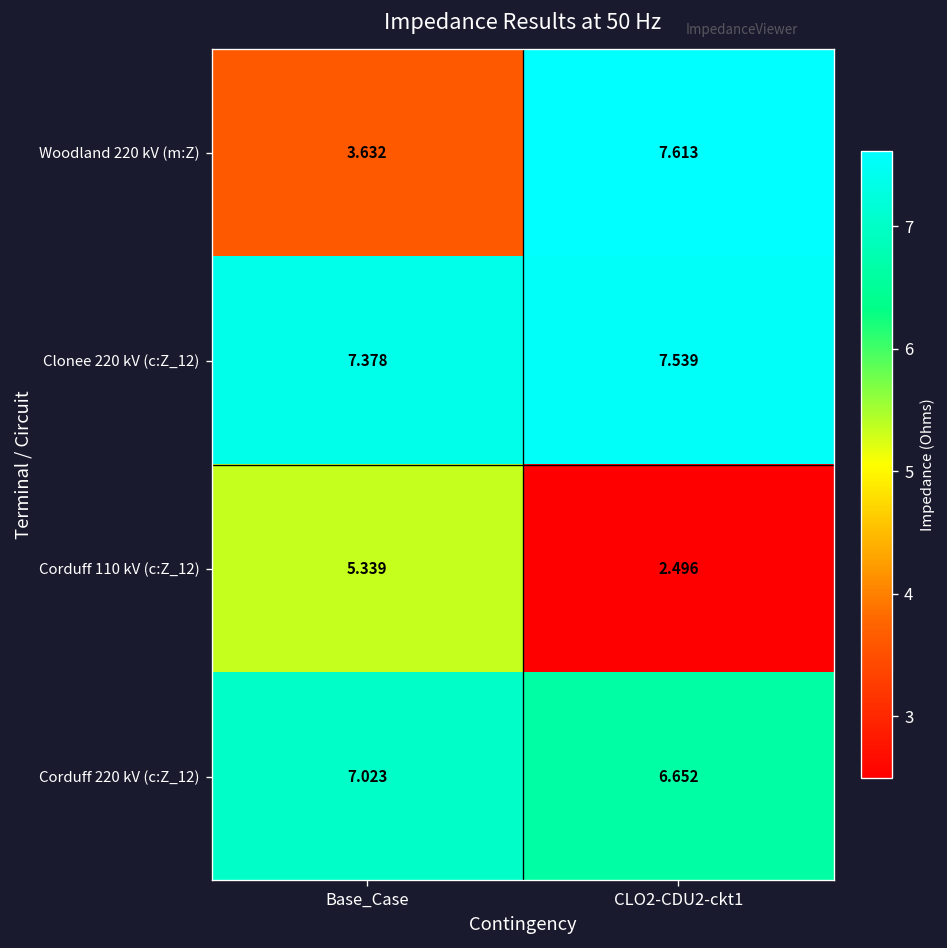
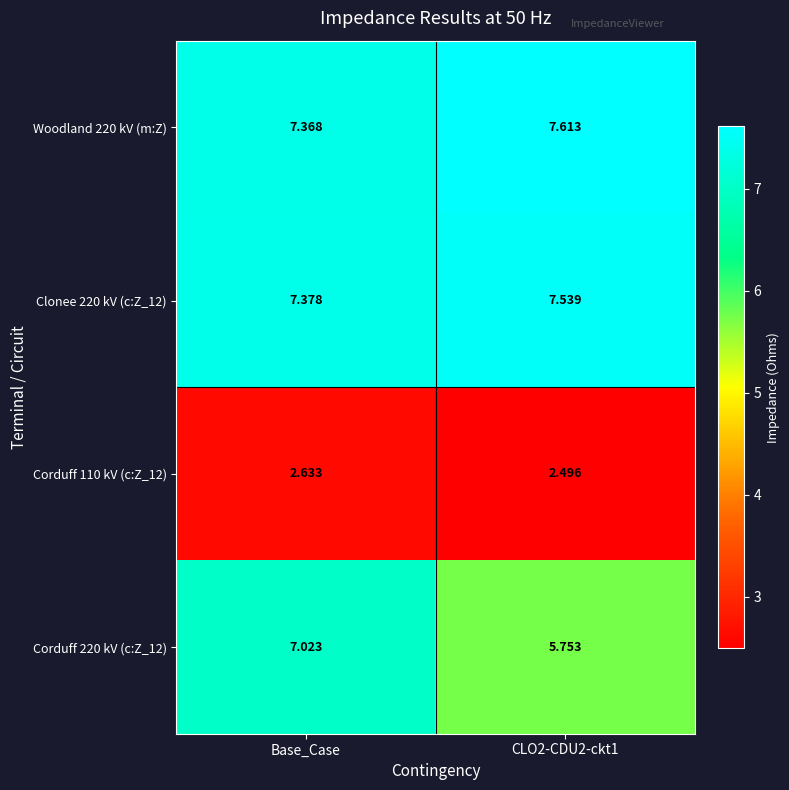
Woodland 220 kV (m:Z), Base_Case: 3.632 -> 7.368
Corduff 110 kV (c:Z_12), Base_Case: 5.339 -> 2.633
Corduff 220 kV (c:Z_12), CLO2-CDU2-ckt1: 6.652 -> 5.753
